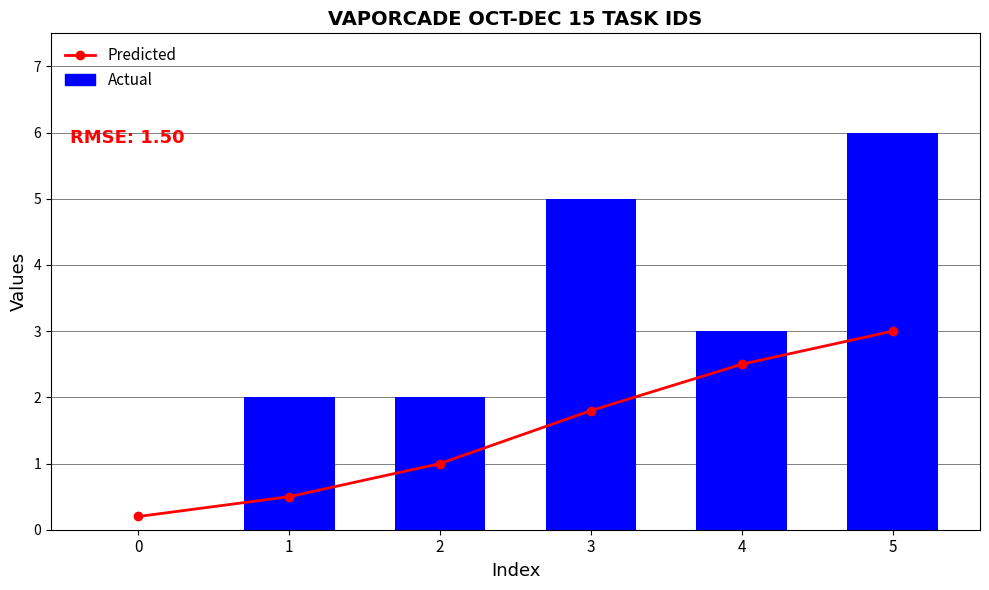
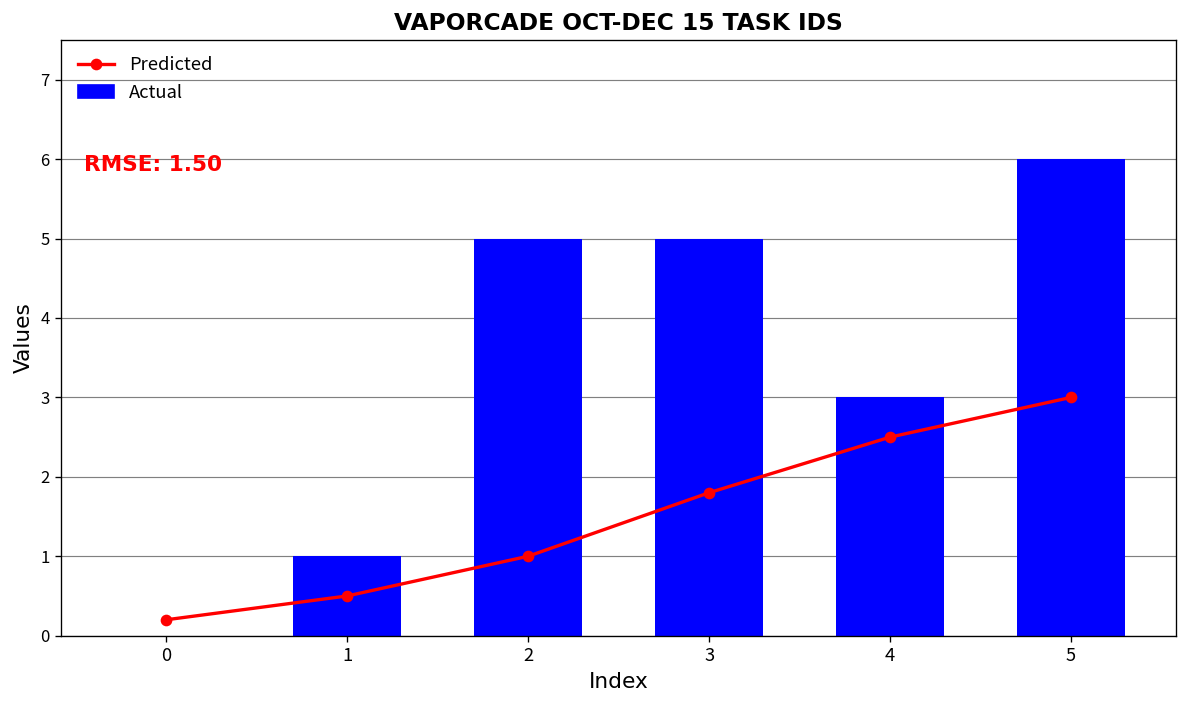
Actual, 1: 2.0 -> 1.0
Actual, 2: 2.0 -> 5.0
